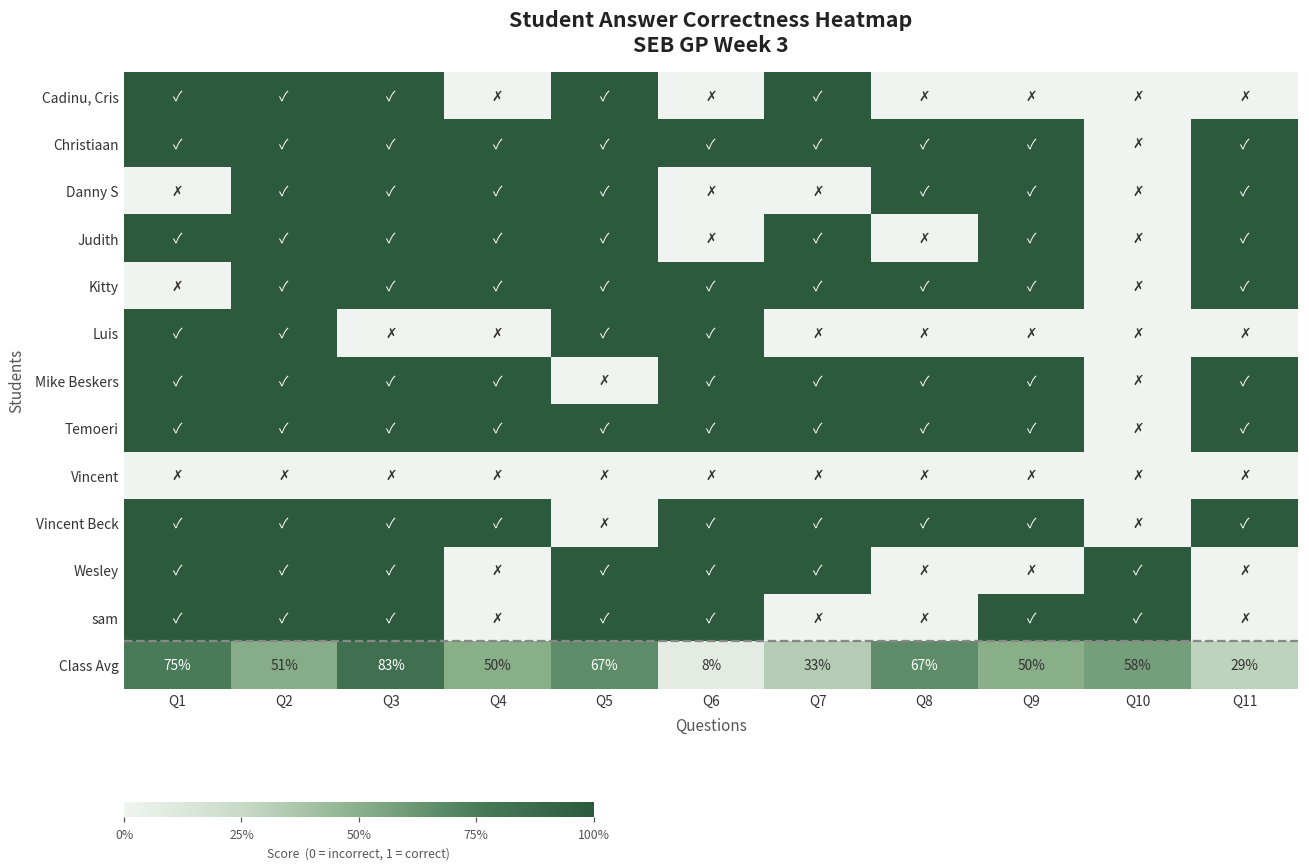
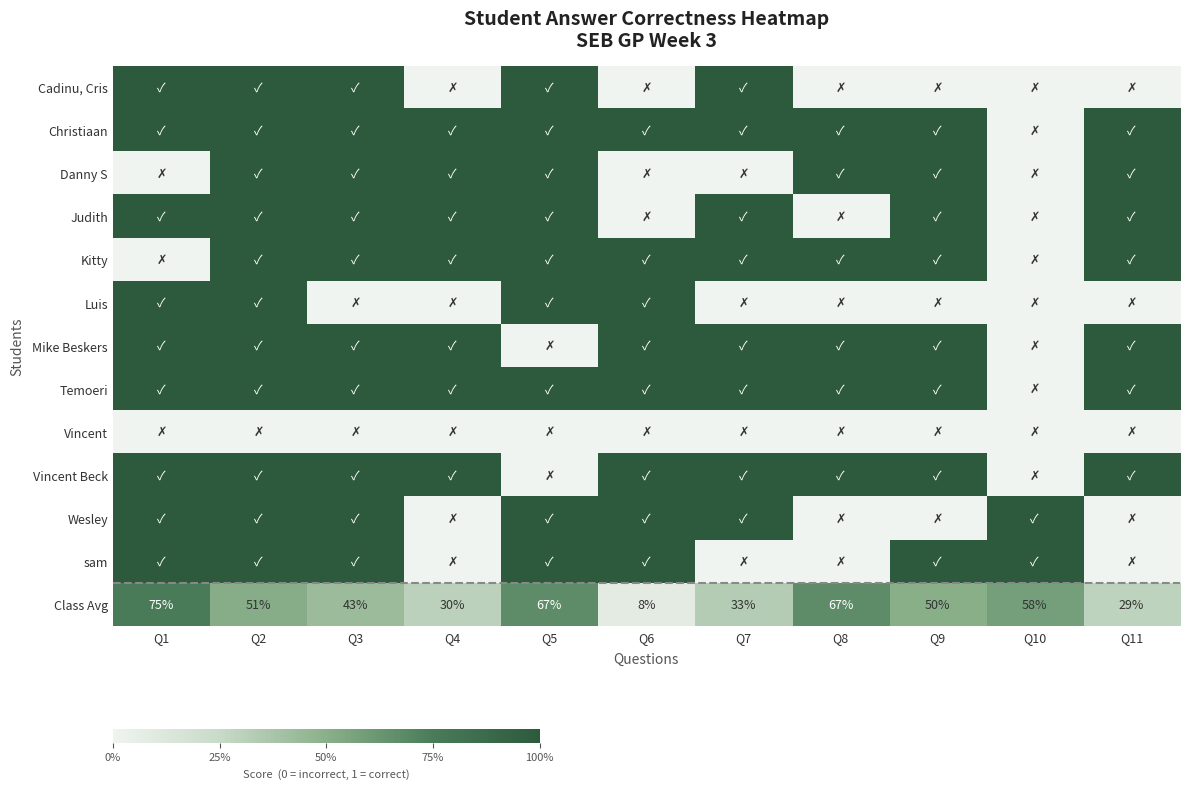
Class Avg, Q3: 83% -> 43%
Class Avg, Q4: 50% -> 30%
